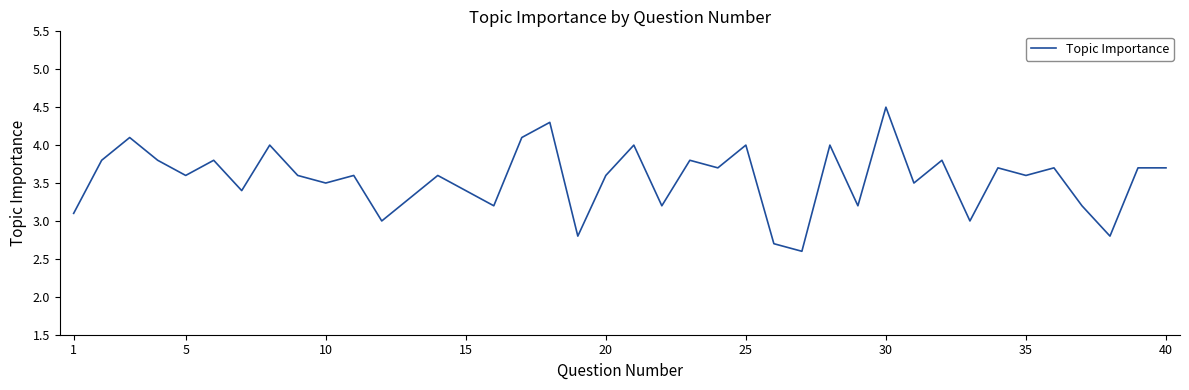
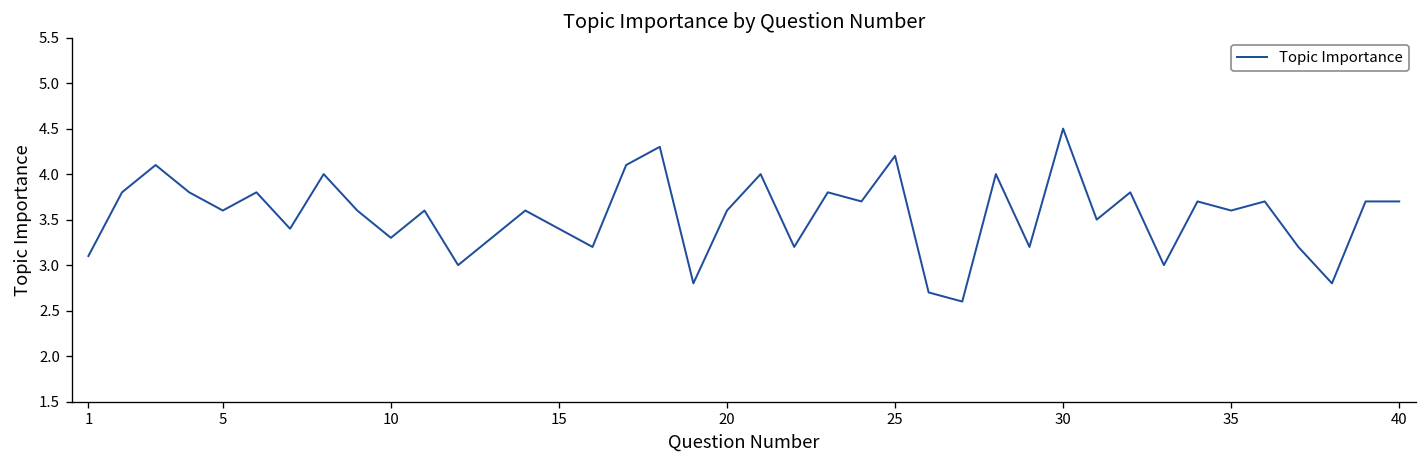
10: 3.5 -> 3.3
25: 4.0 -> 4.2
